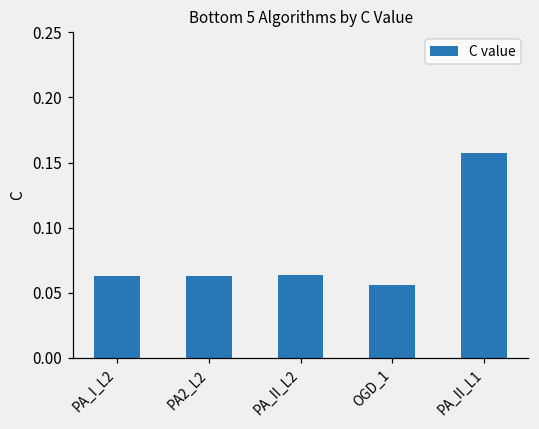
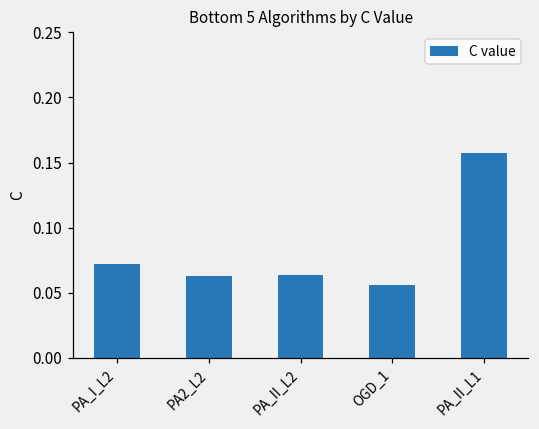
PA_I_L2: 0.063 -> 0.072
